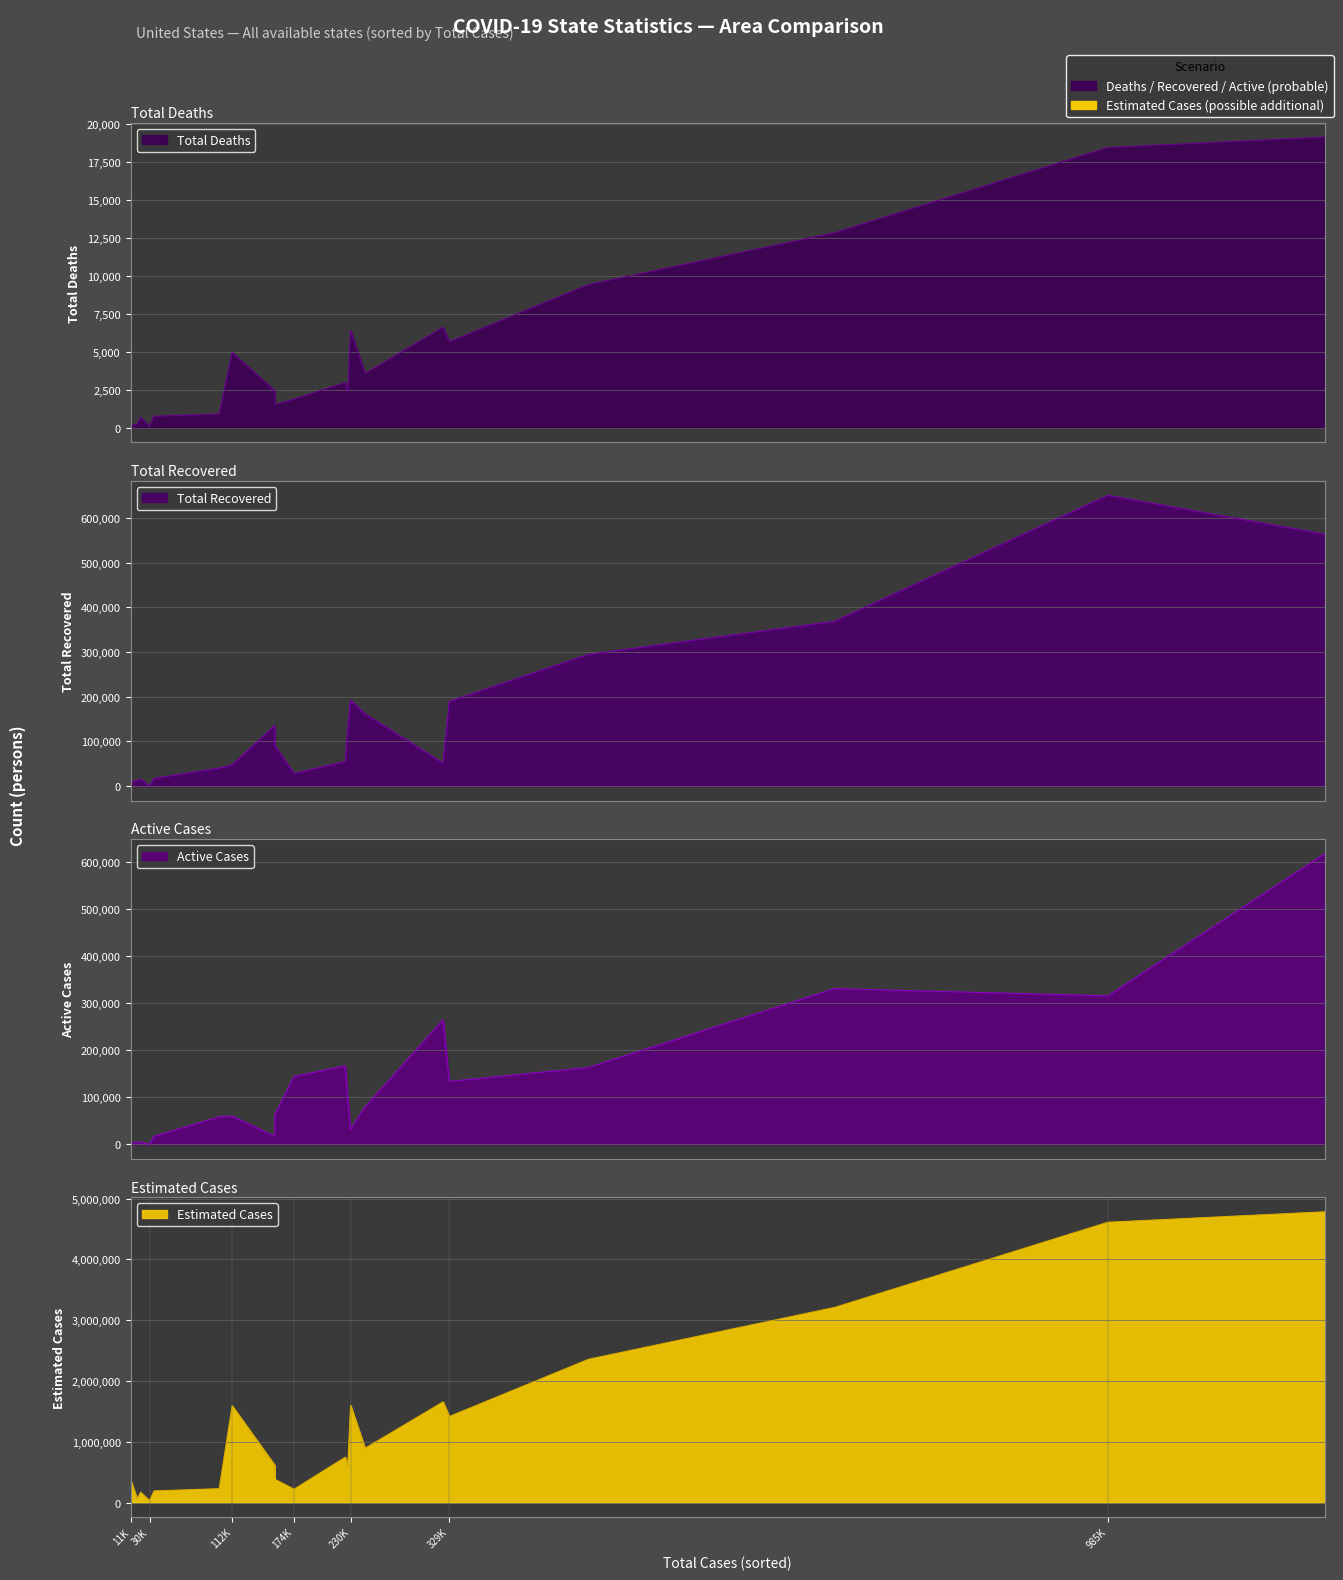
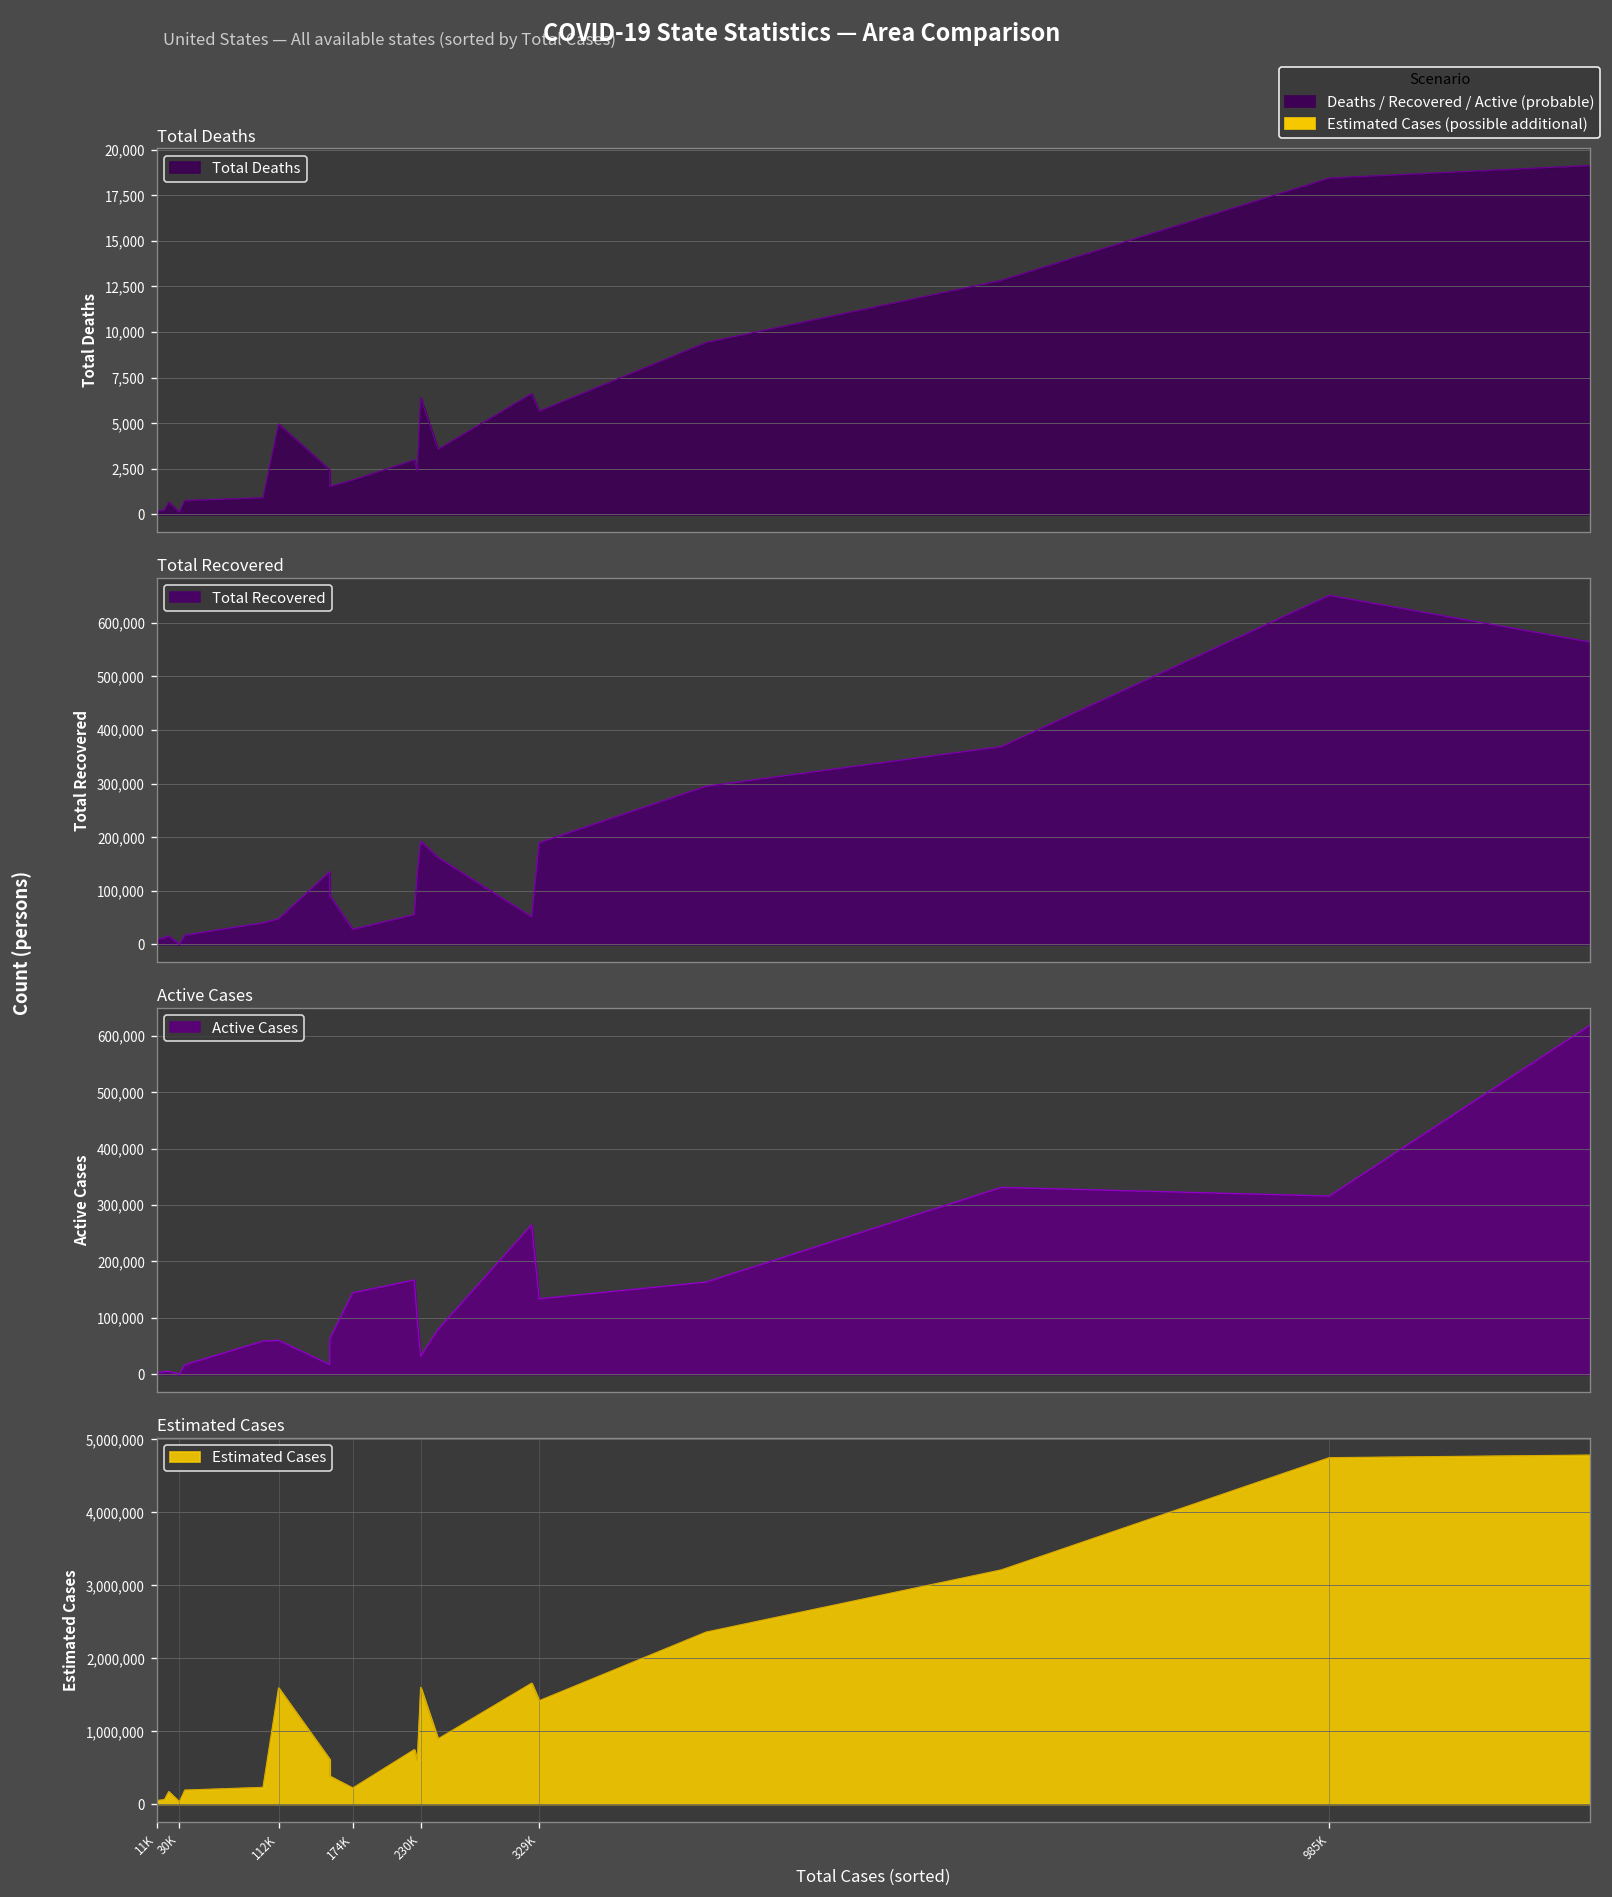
Estimated Cases, 11K: 400,000 -> 0
Estimated Cases, 985K: 4,600,000 -> 4,700,000
